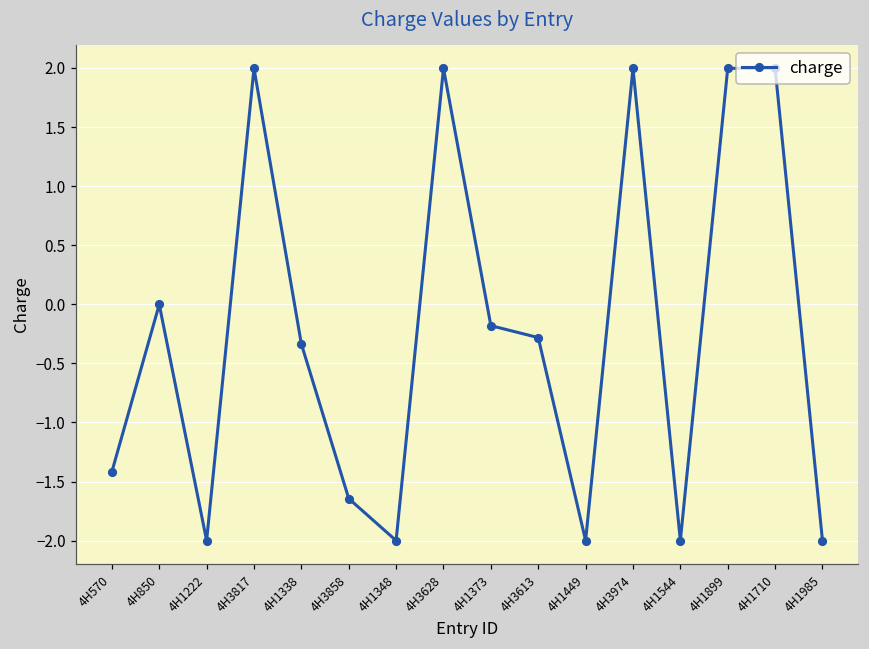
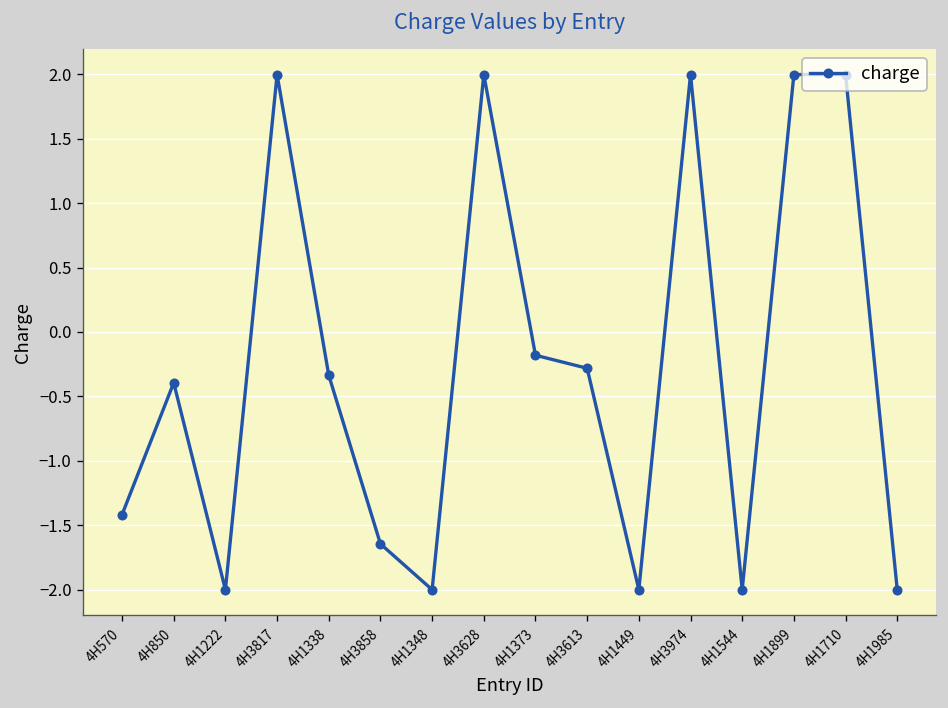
4H850: 0.00 -> -0.39
